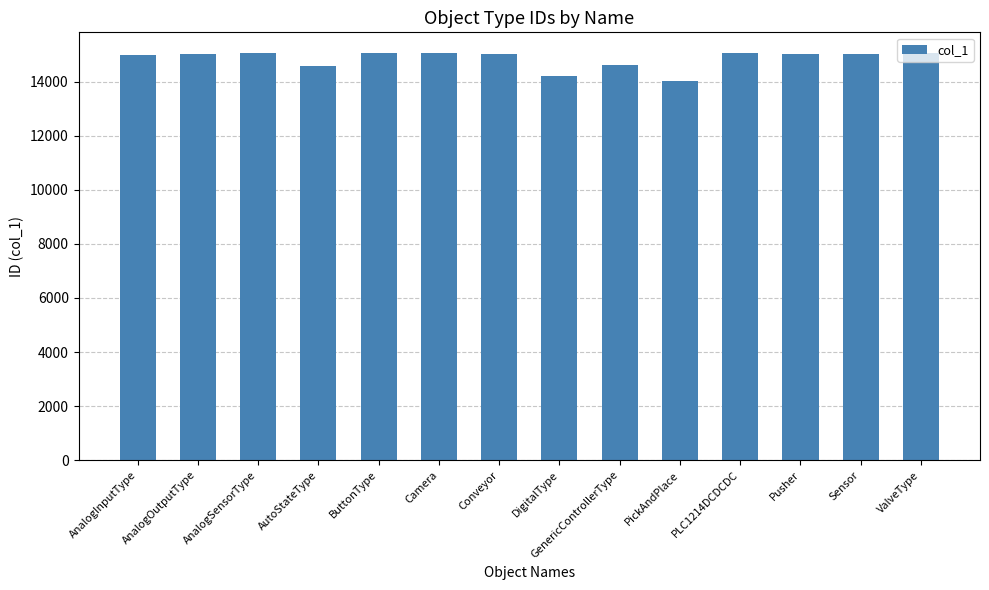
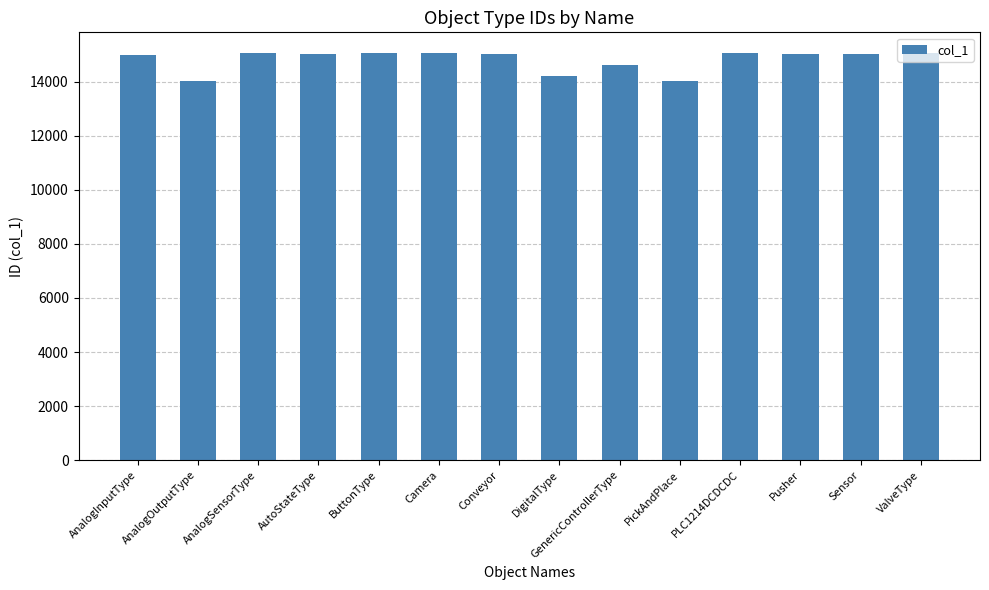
AnalogOutputType: 15000 -> 14000
AutoStateType: 14600 -> 15000
